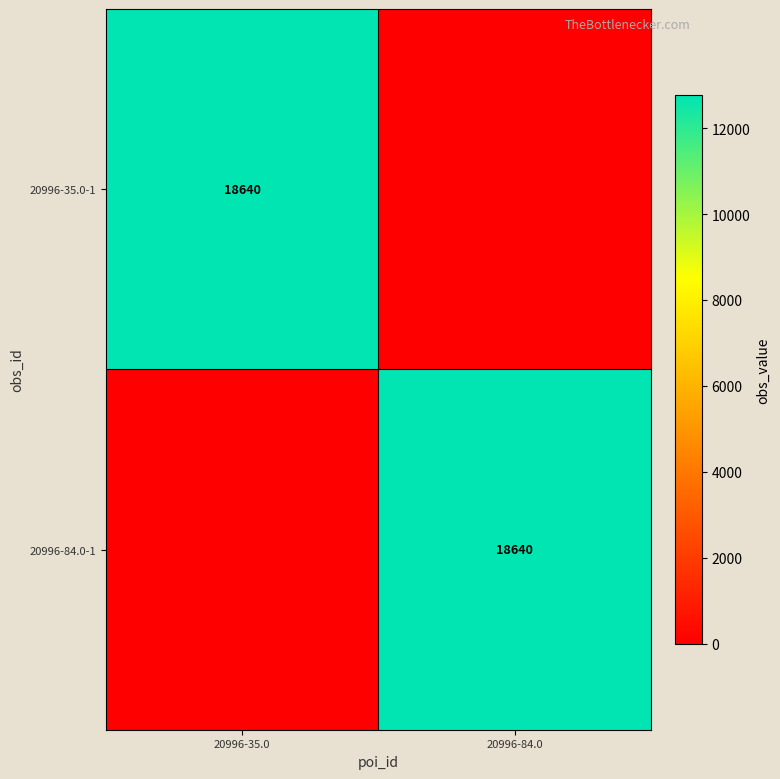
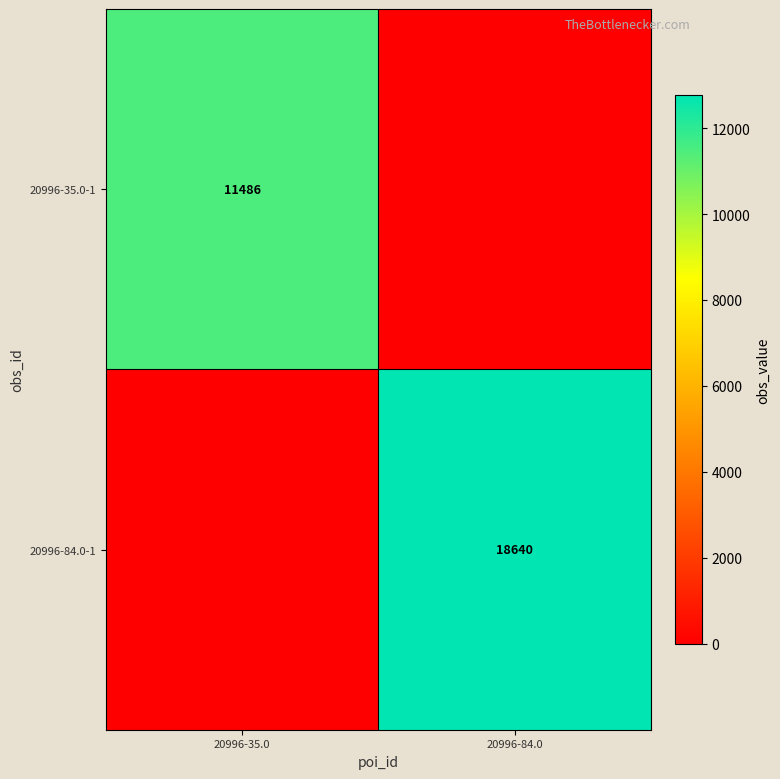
20996-35.0-1, 20996-35.0: 18640 -> 11486
